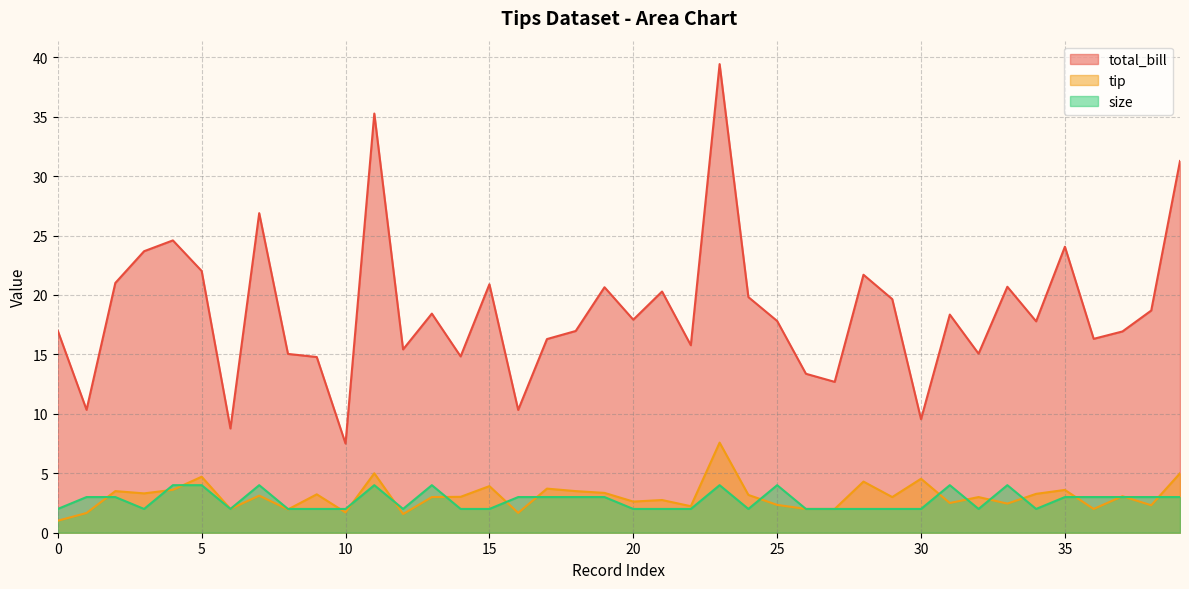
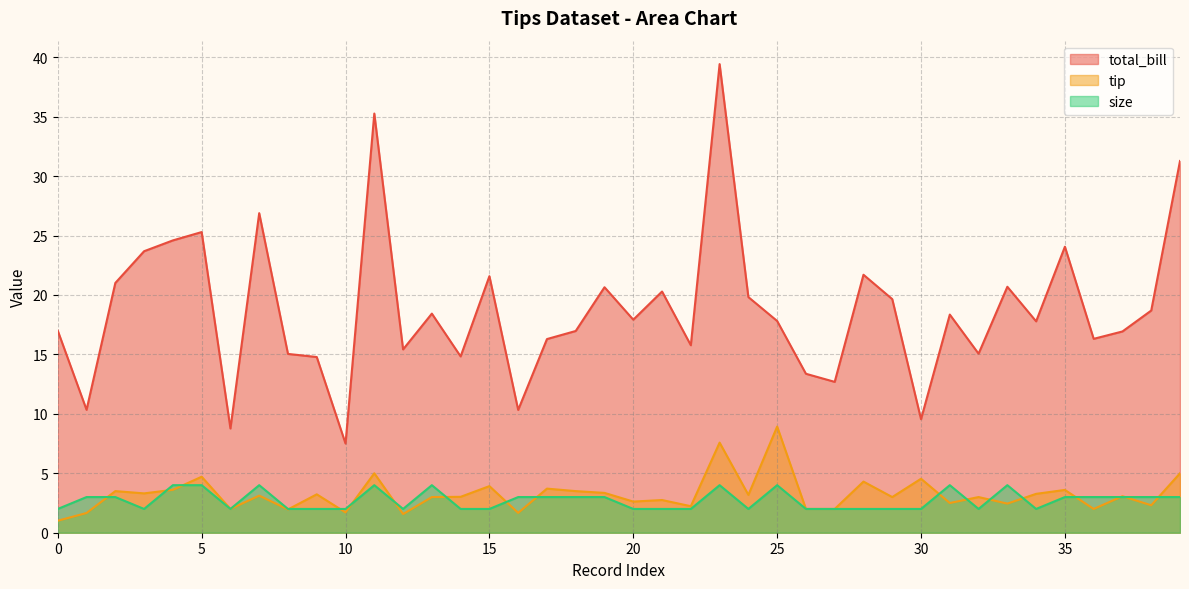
total_bill, 5: 22.0 -> 25.3
total_bill, 15: 20.9 -> 21.6
tip, 25: 2.3 -> 8.9
